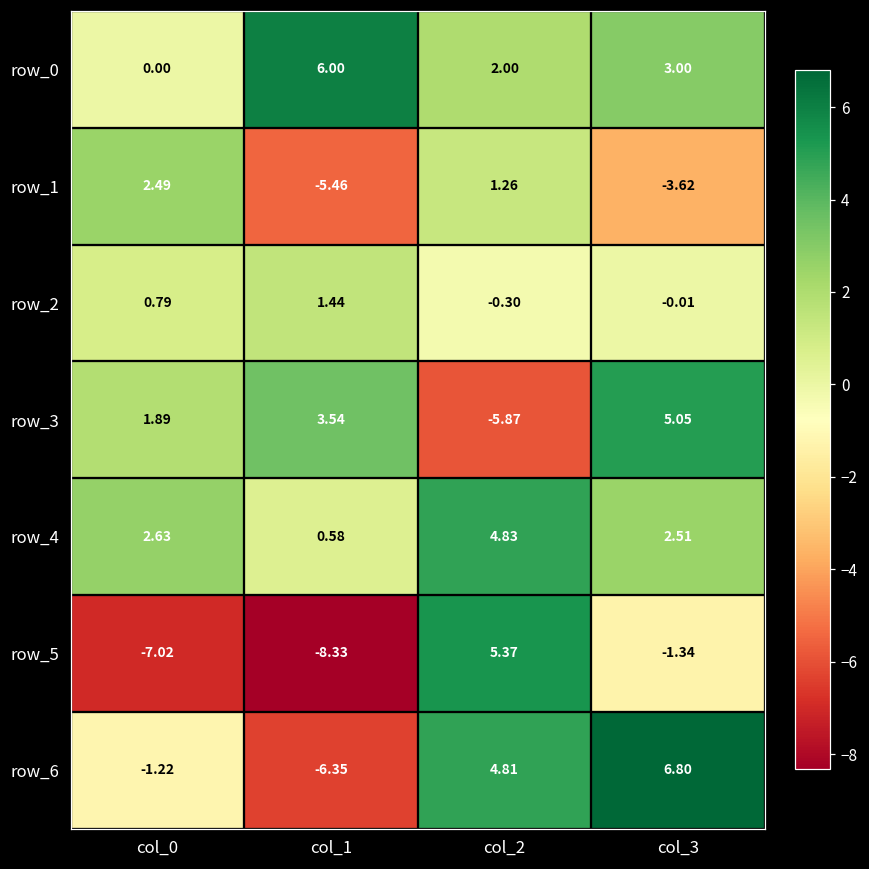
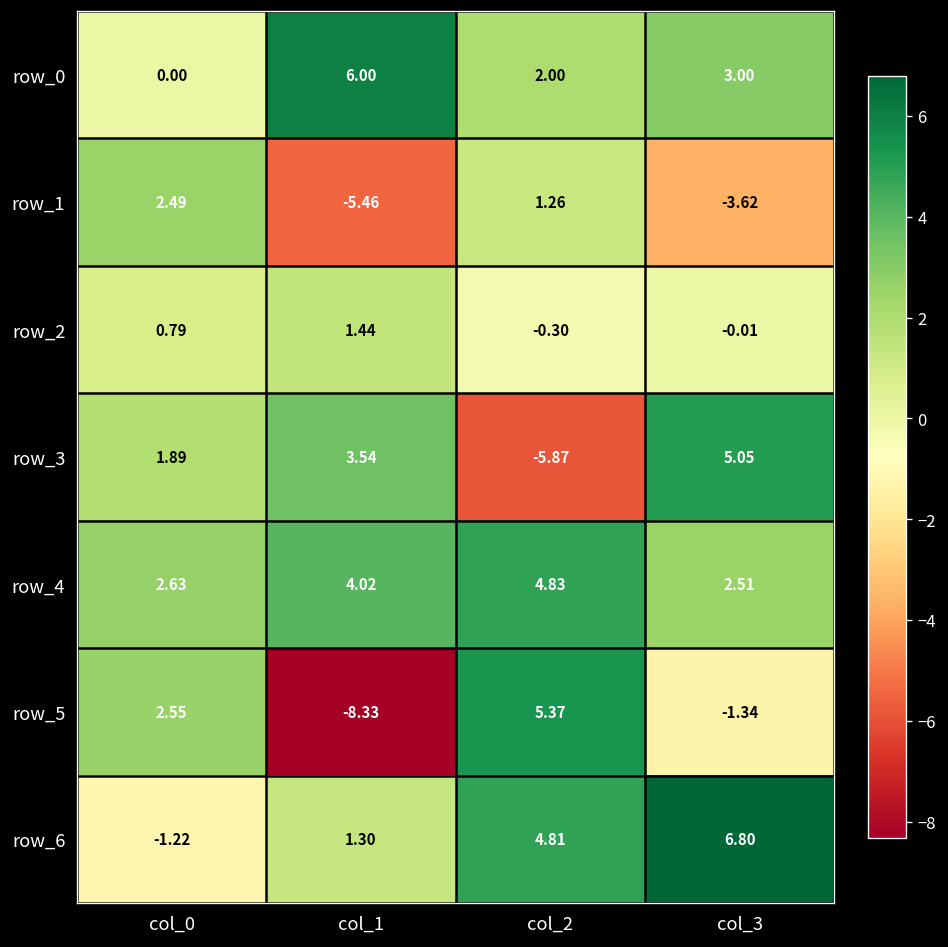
row_4, col_1: 0.58 -> 4.02
row_5, col_0: -7.02 -> 2.55
row_6, col_1: -6.35 -> 1.30
